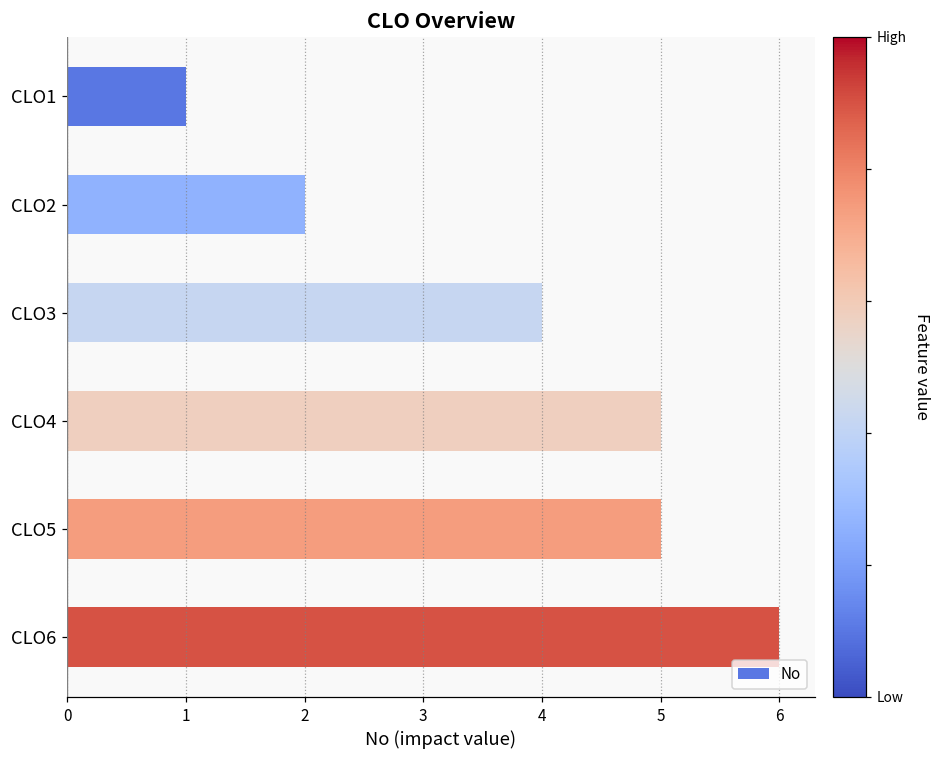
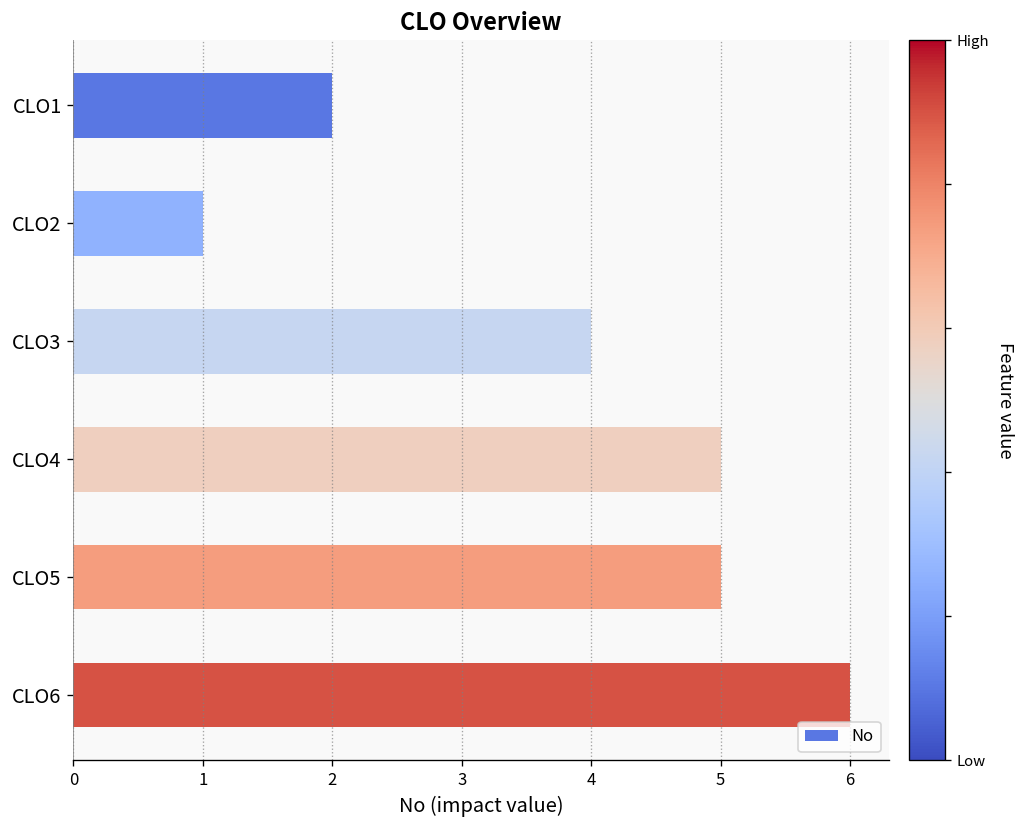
CLO1: 1 -> 2
CLO2: 2 -> 1
